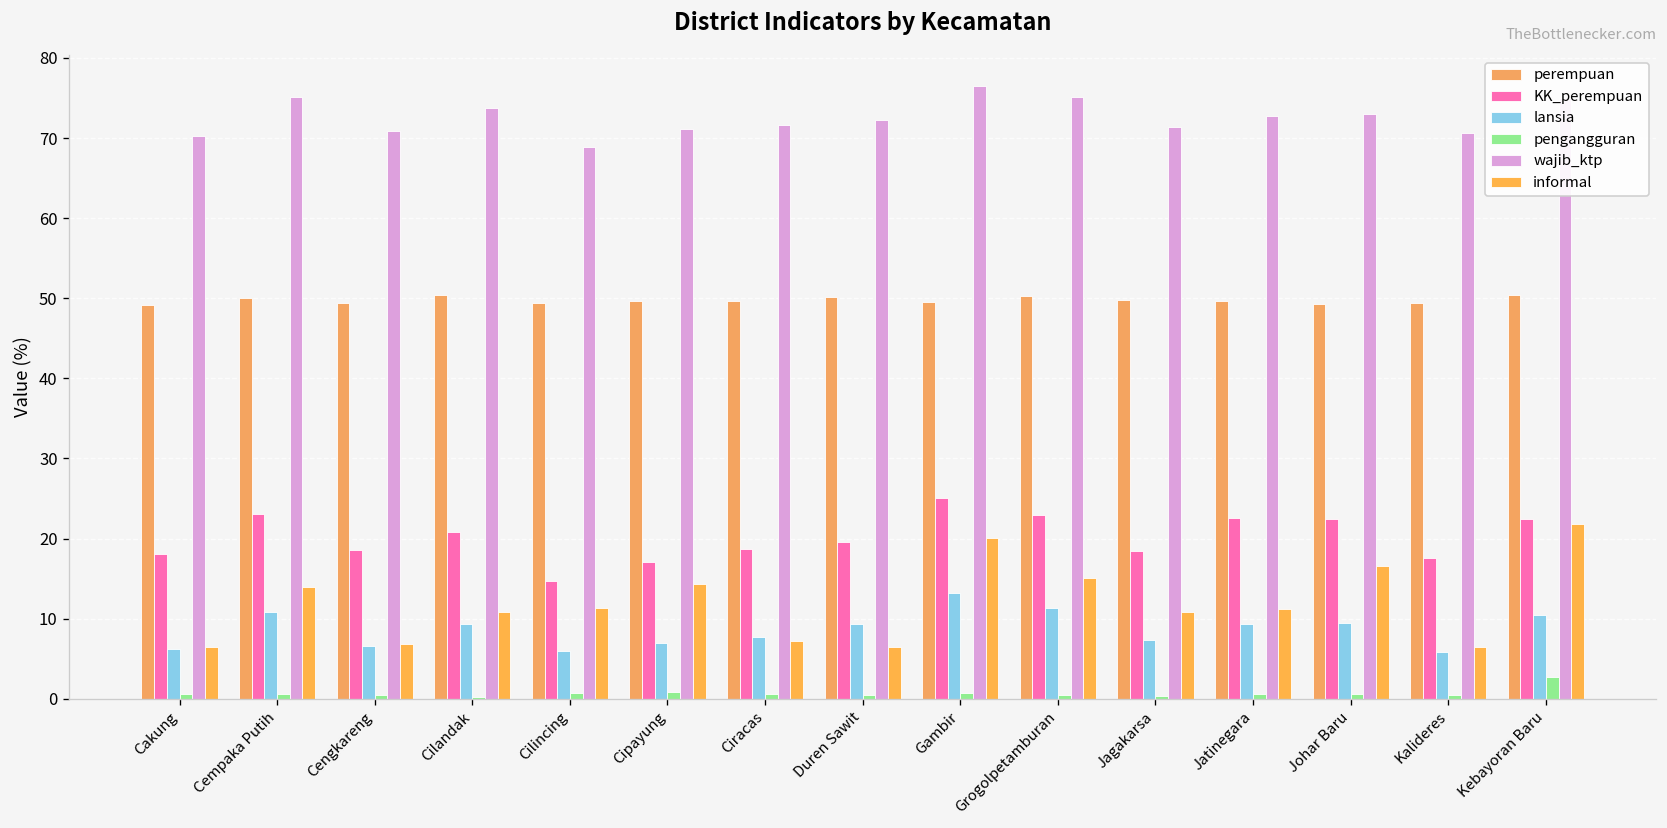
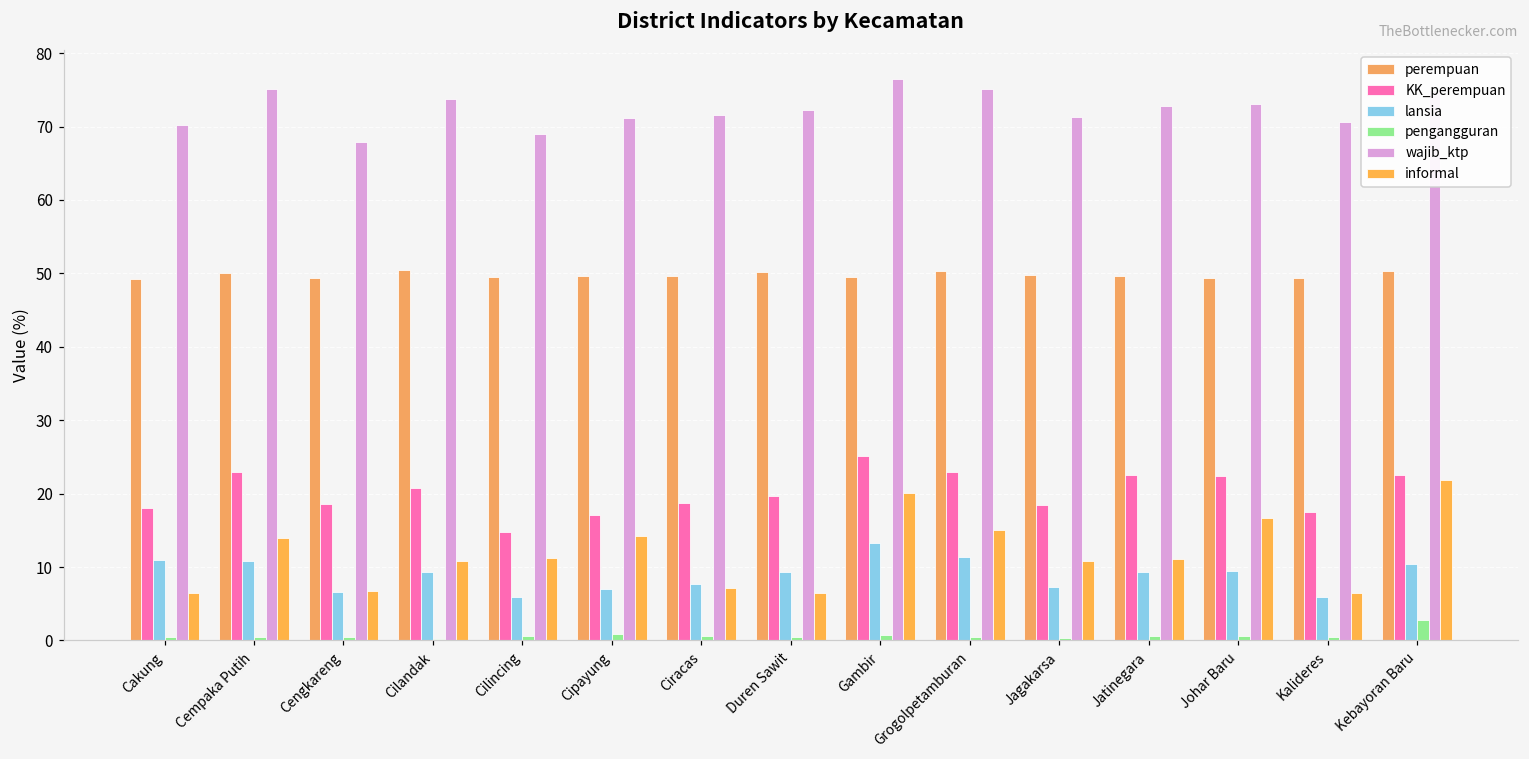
lansia, Cakung: 6 -> 11
wajib_ktp, Cengkareng: 71 -> 68
